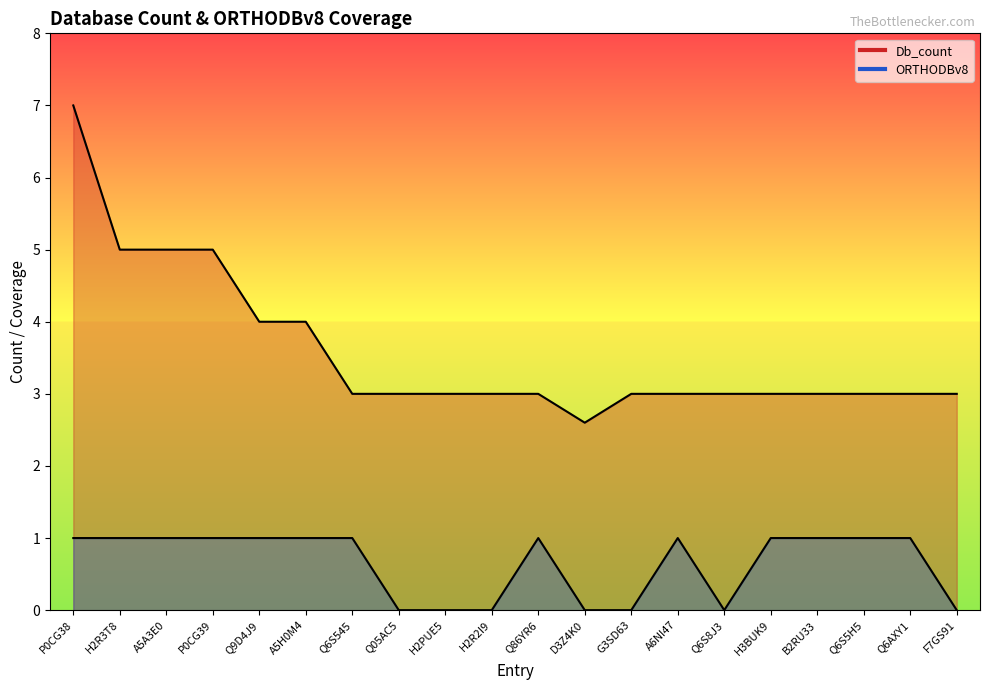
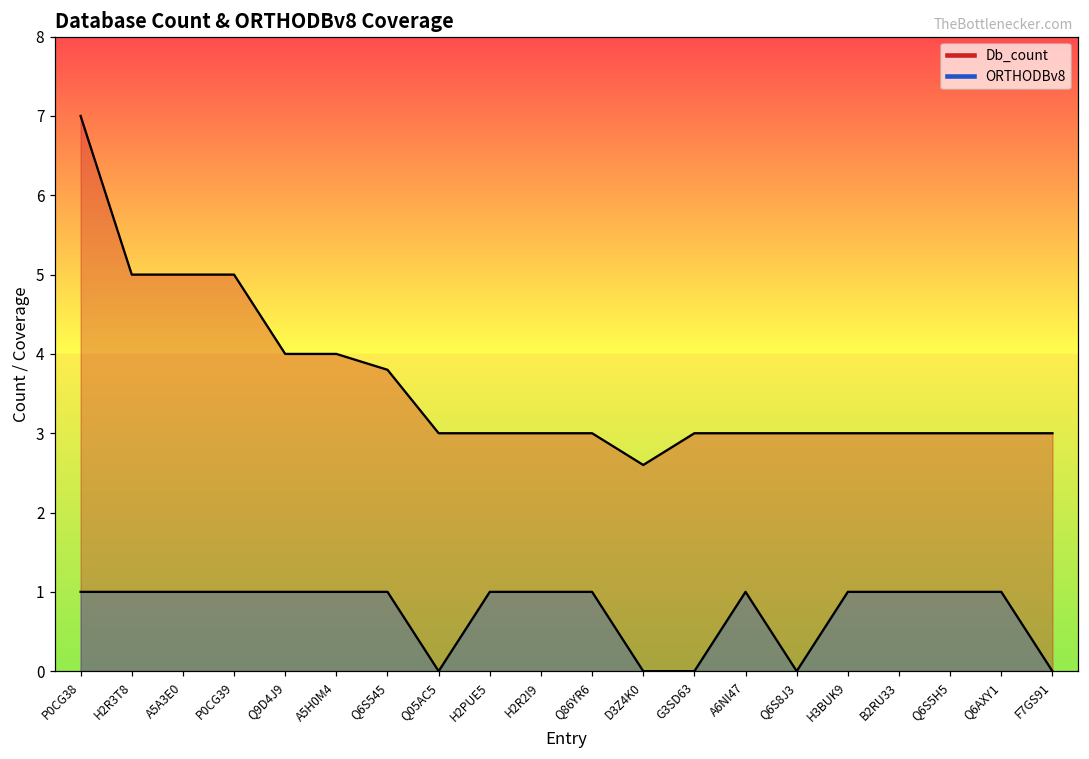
Db_count, Q6S545: 3.0 -> 3.8
ORTHODBv8, H2PUE5: 0 -> 1
ORTHODBv8, H2R2I9: 0 -> 1
